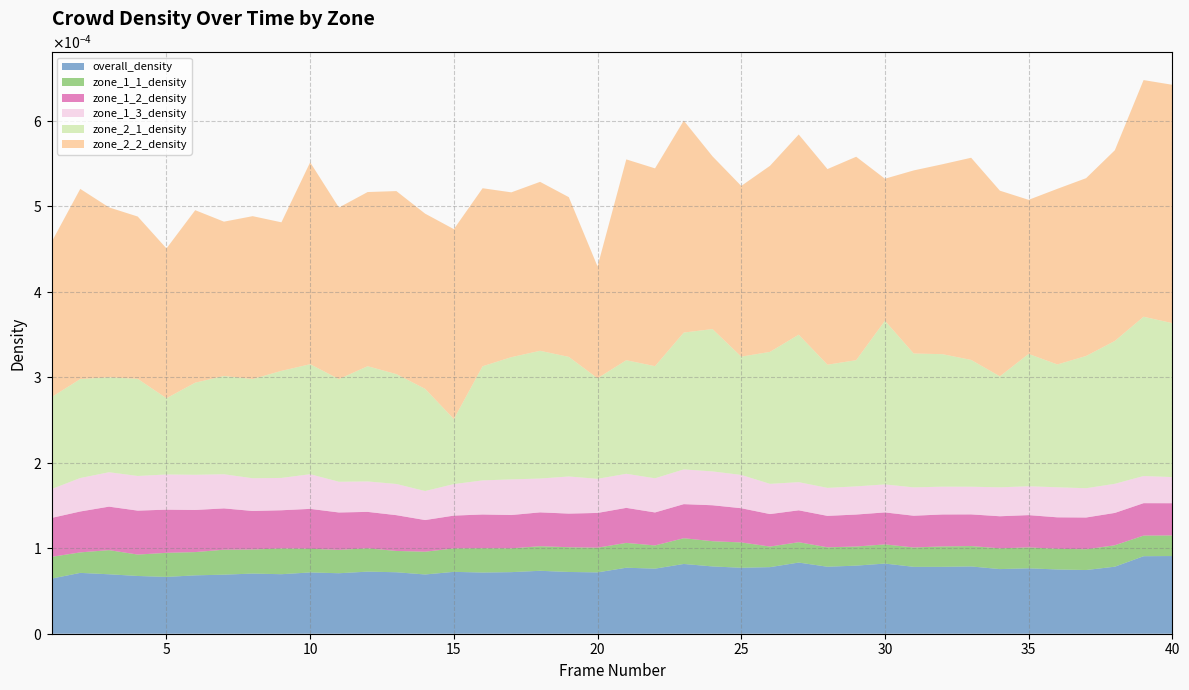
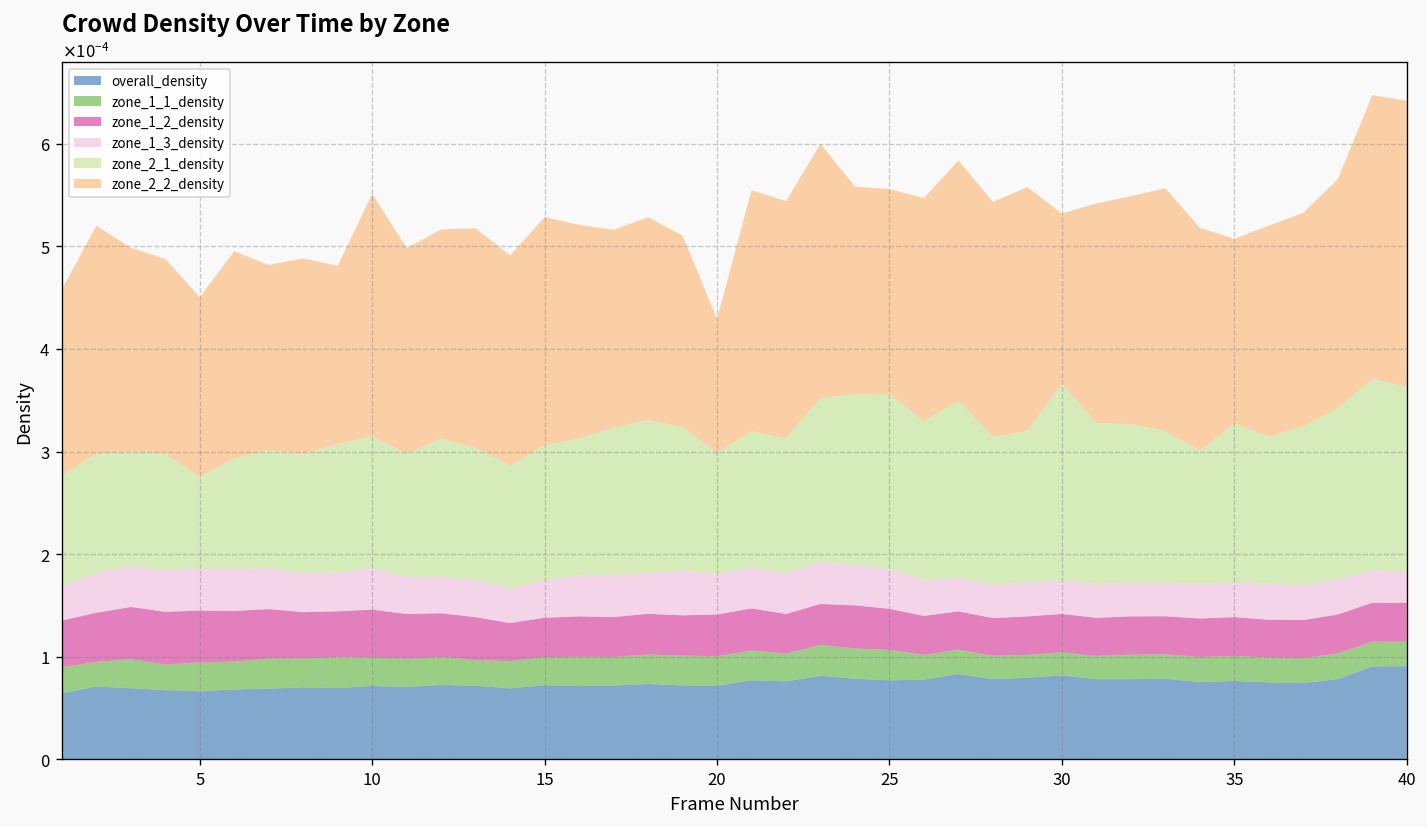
zone_2_1_density, 15: 0.00008 -> 0.00013
zone_2_1_density, 25: 0.00014 -> 0.00017
